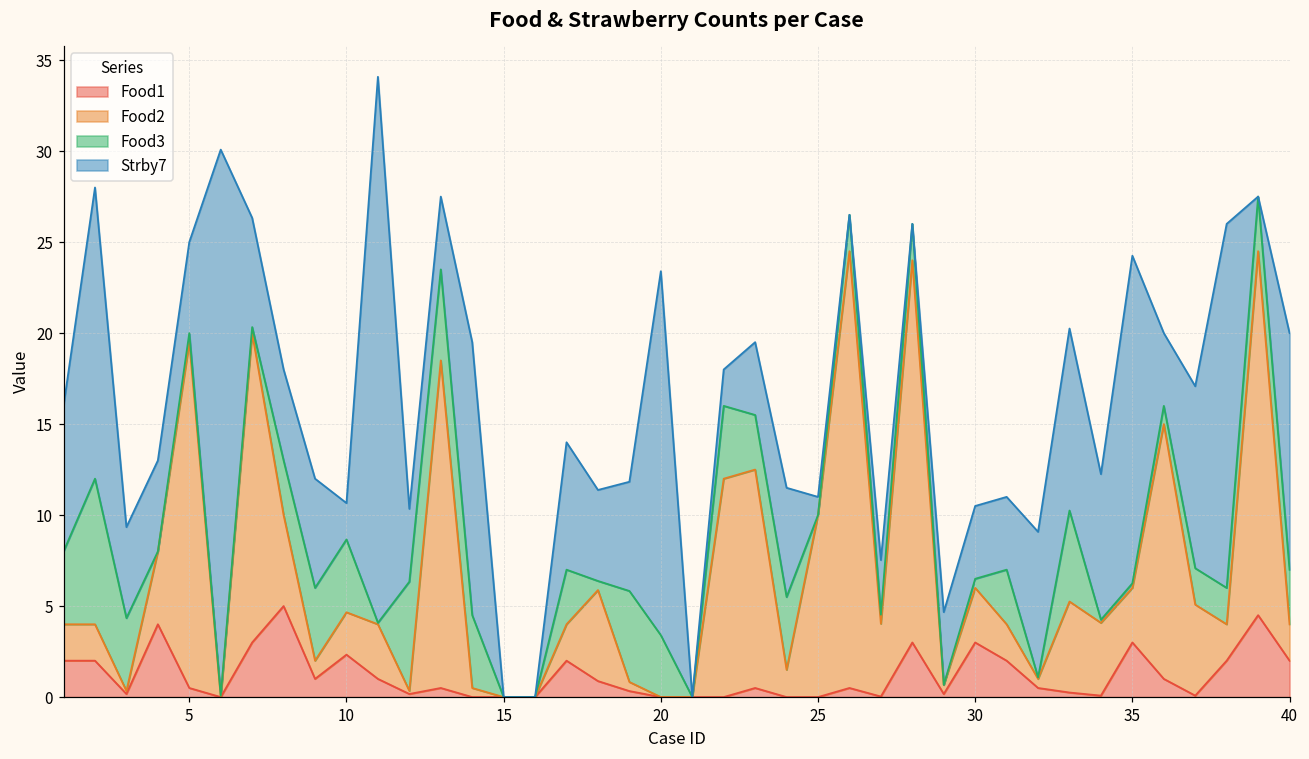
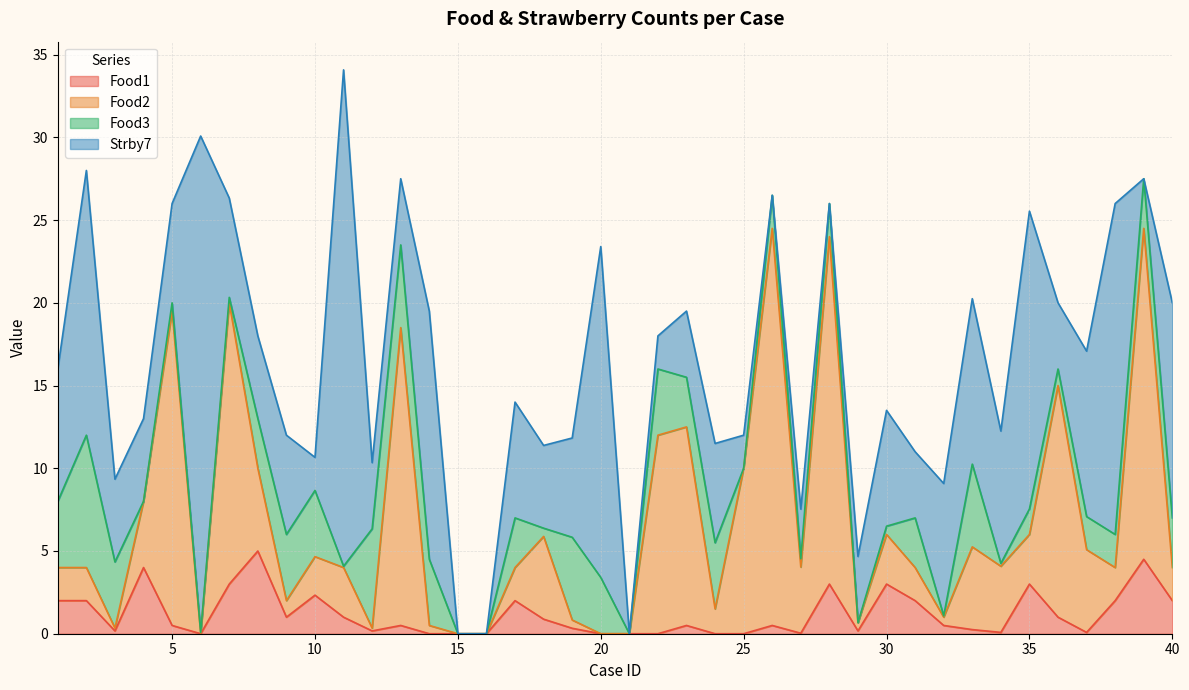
Strby7, 5: 5 -> 6
Strby7, 25: 1 -> 2
Strby7, 30: 4 -> 7
Food3, 35: 0.3 -> 1.5
